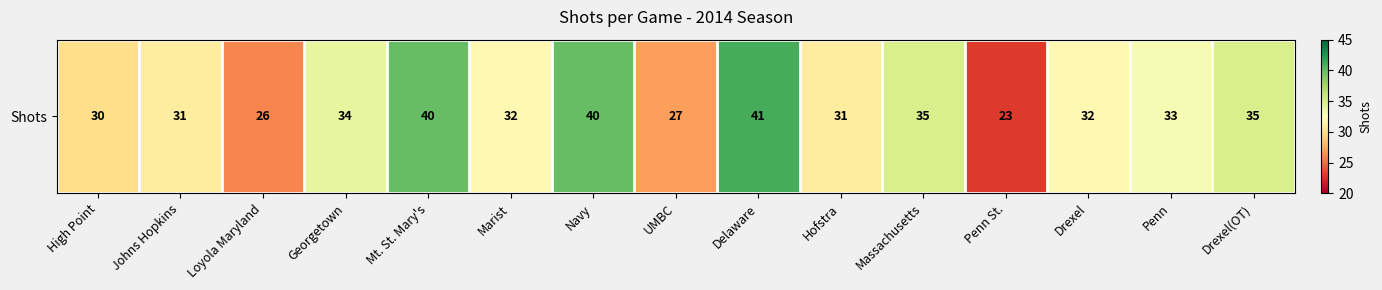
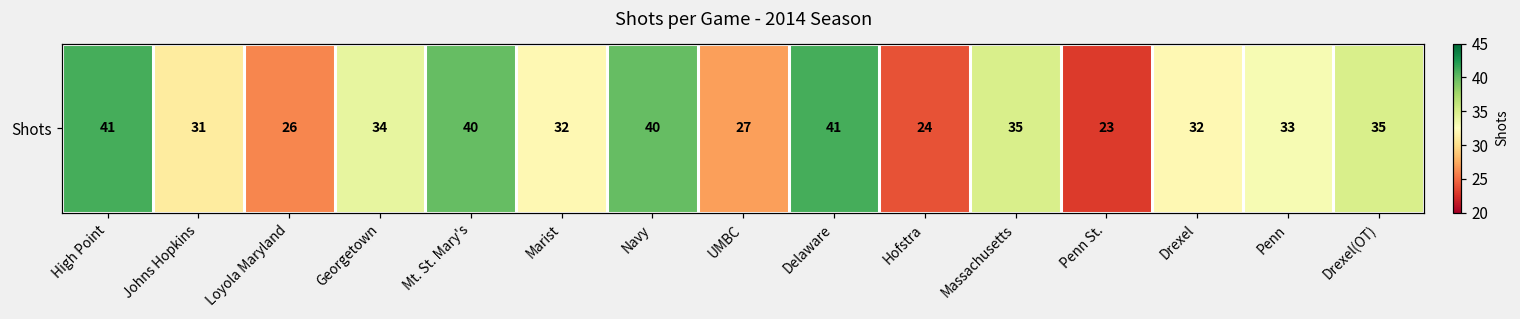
Shots, High Point: 30 -> 41
Shots, Hofstra: 31 -> 24
